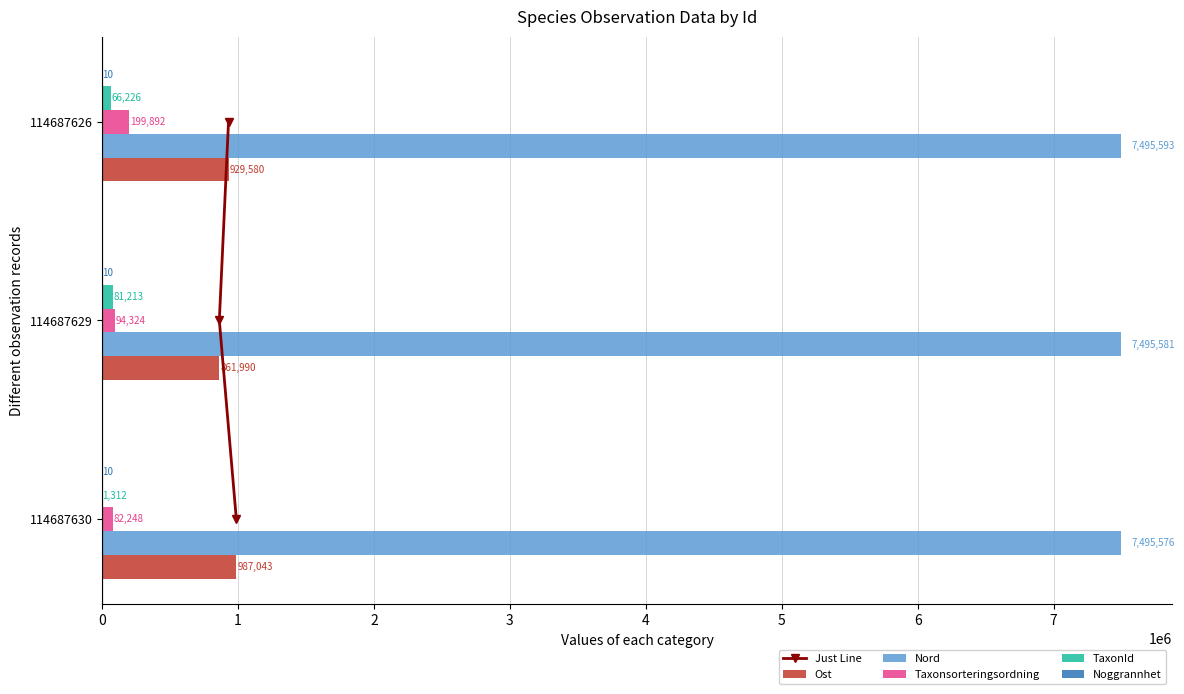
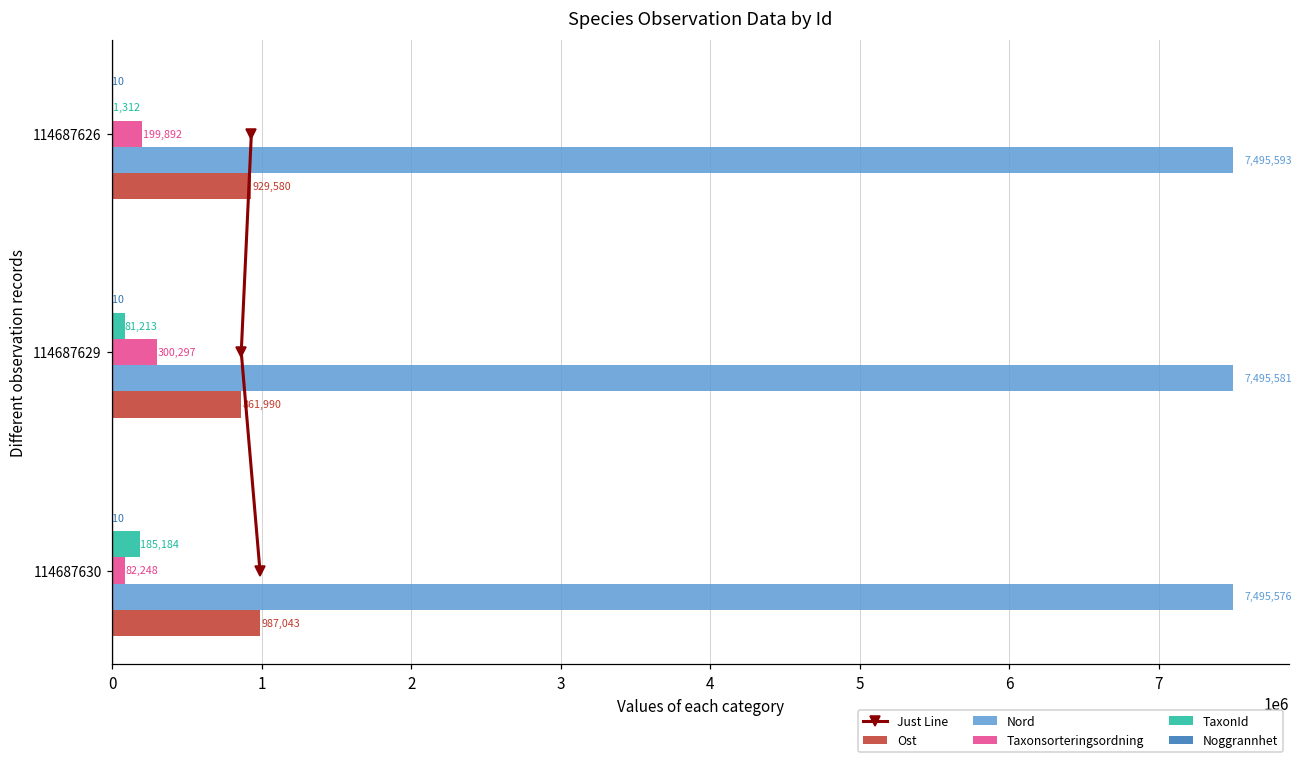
TaxonId, 114687626: 66,226 -> 1,312
Taxonsorteringsordning, 114687629: 94,324 -> 300,297
TaxonId, 114687630: 1,312 -> 185,184
